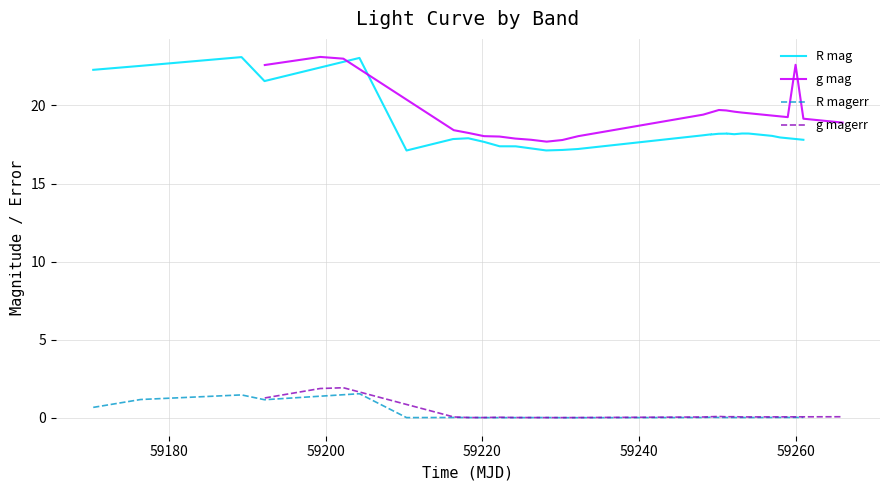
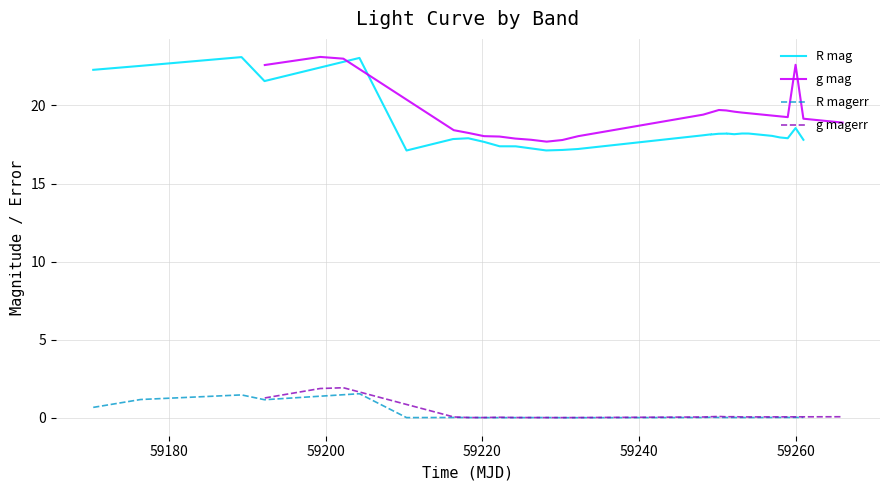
R mag, 59260: 17.9 -> 18.6
